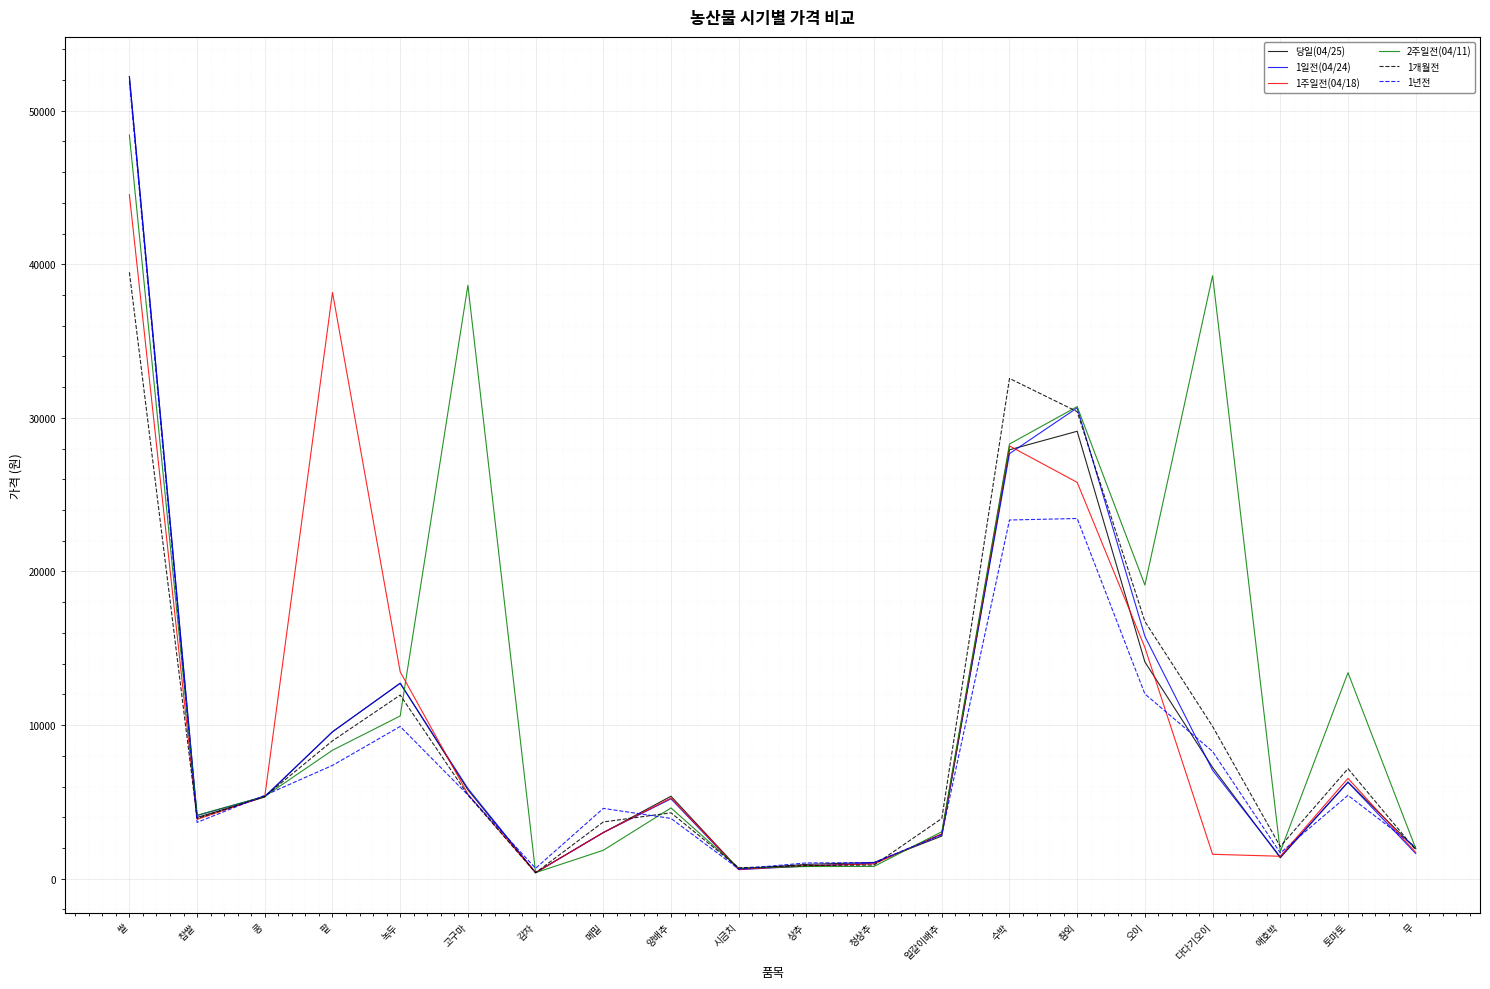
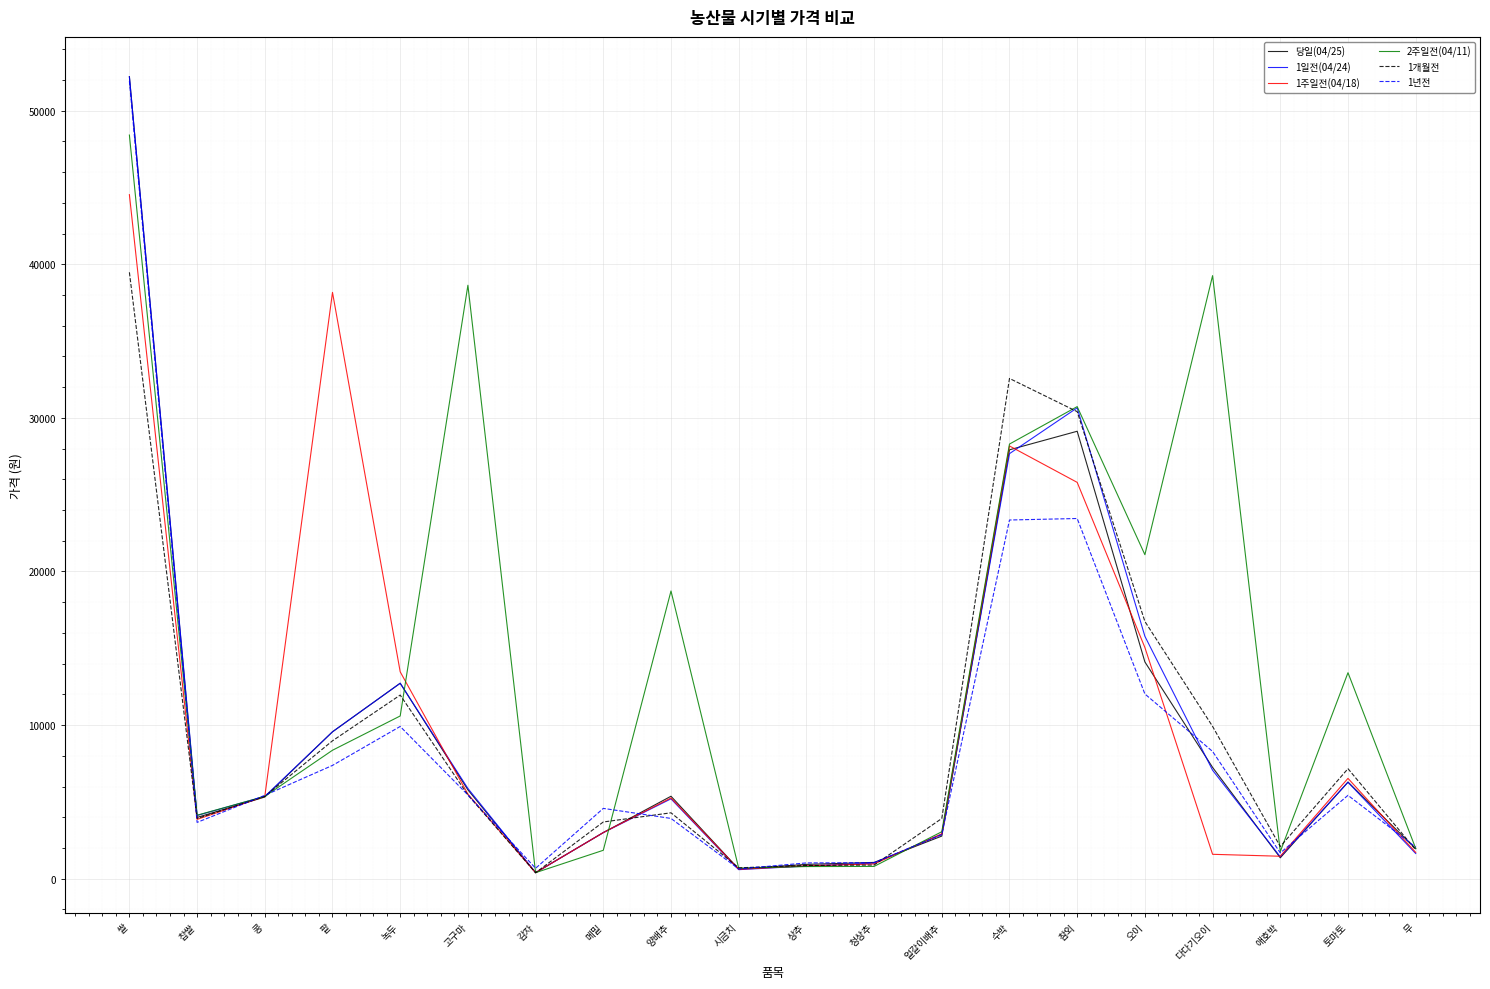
2주일전(04/11), 양배추: 4600 -> 18700
2주일전(04/11), 오이: 19100 -> 21100
